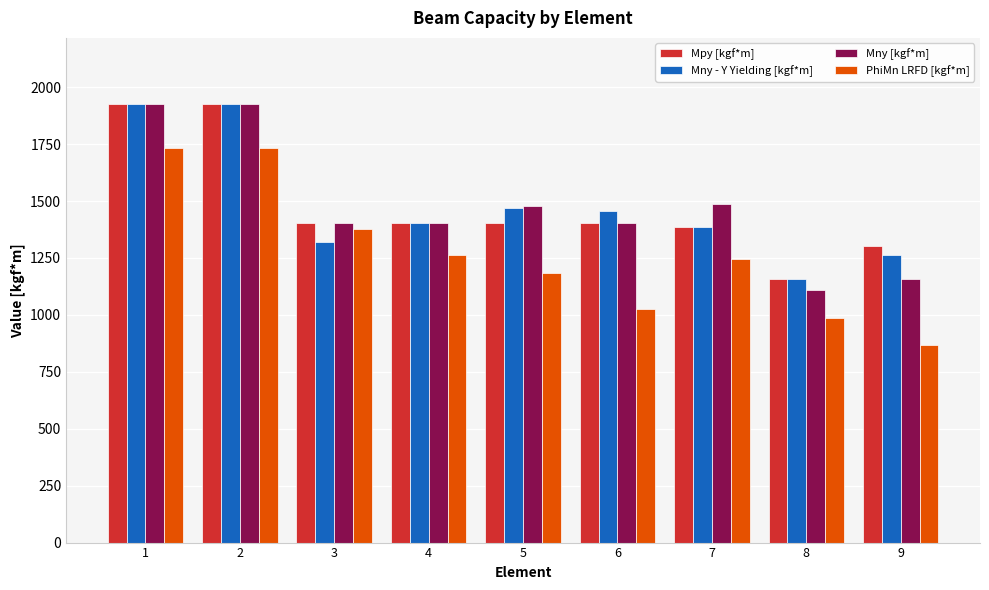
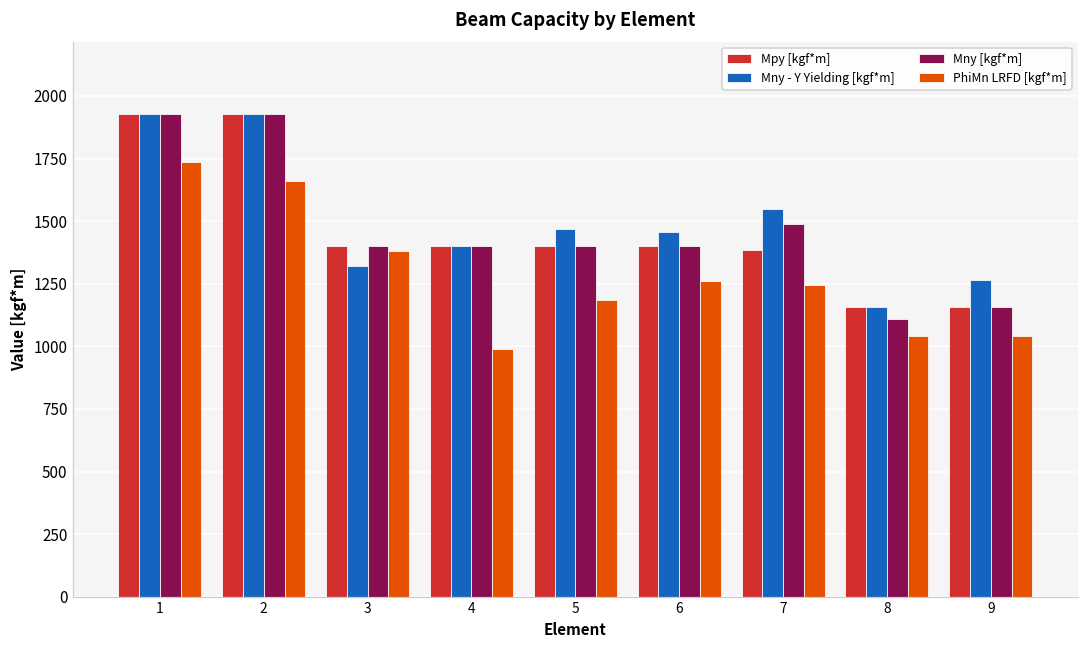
PhiMn LRFD [kgf*m], 2: 1730 -> 1660
PhiMn LRFD [kgf*m], 4: 1260 -> 990
Mny [kgf*m], 5: 1480 -> 1400
PhiMn LRFD [kgf*m], 6: 1020 -> 1260
Mny - Y Yielding [kgf*m], 7: 1380 -> 1550
PhiMn LRFD [kgf*m], 8: 990 -> 1040
Mpy [kgf*m], 9: 1300 -> 1160
PhiMn LRFD [kgf*m], 9: 870 -> 1040
